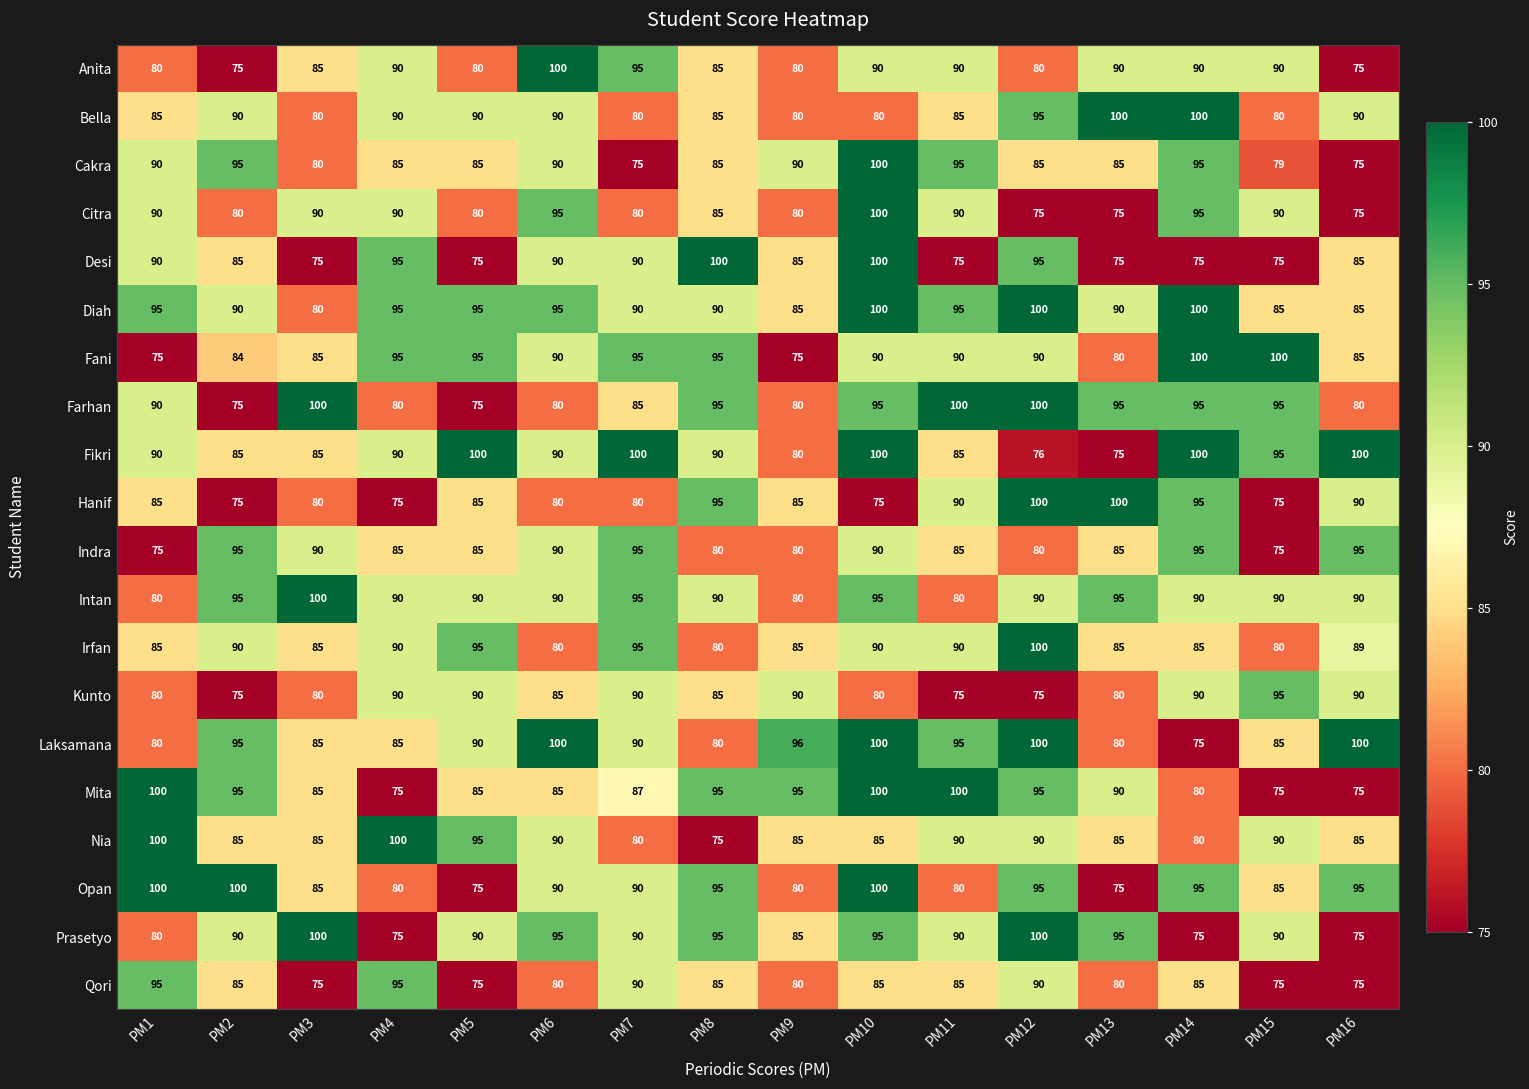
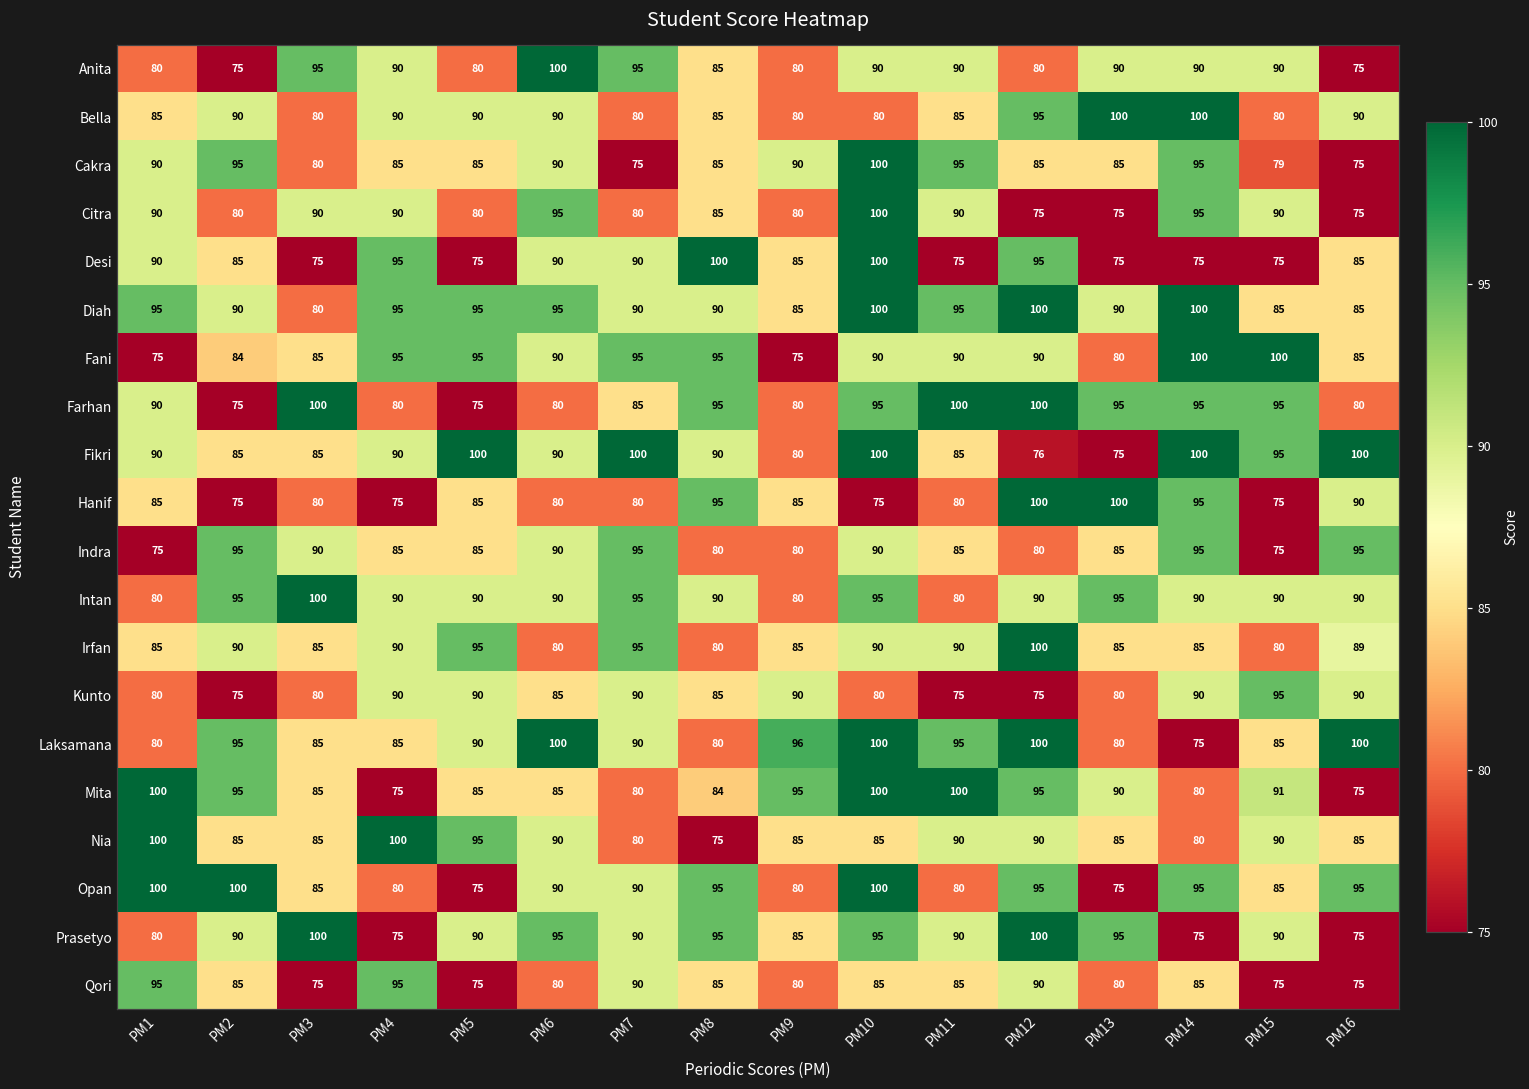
Anita, PM3: 85 -> 95
Hanif, PM11: 90 -> 80
Mita, PM7: 87 -> 80
Mita, PM8: 95 -> 84
Mita, PM15: 75 -> 91
